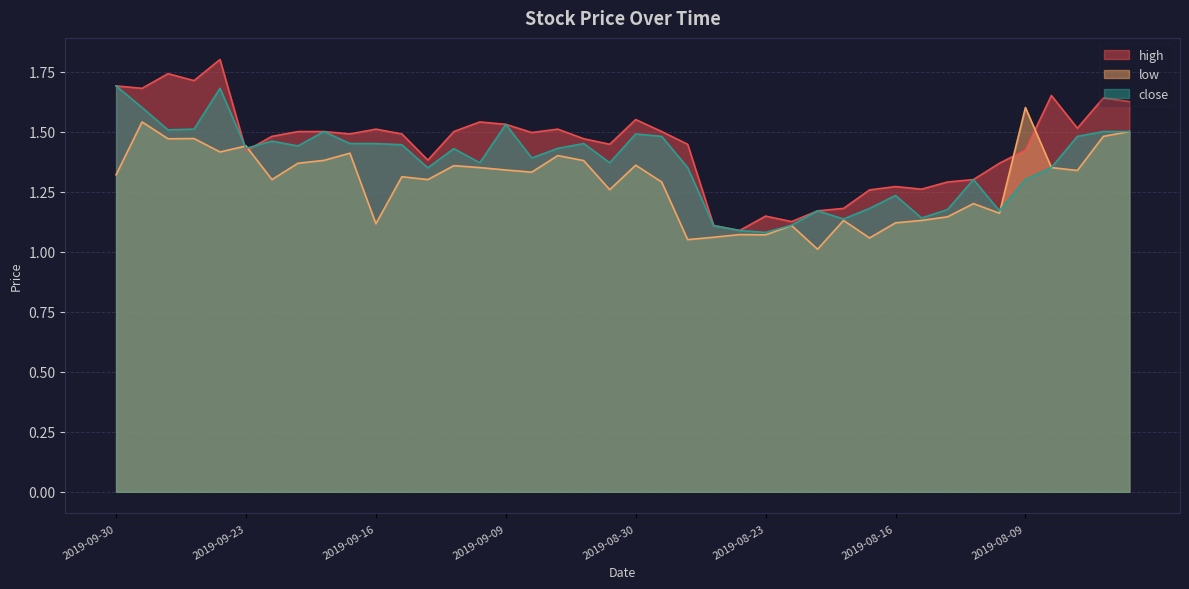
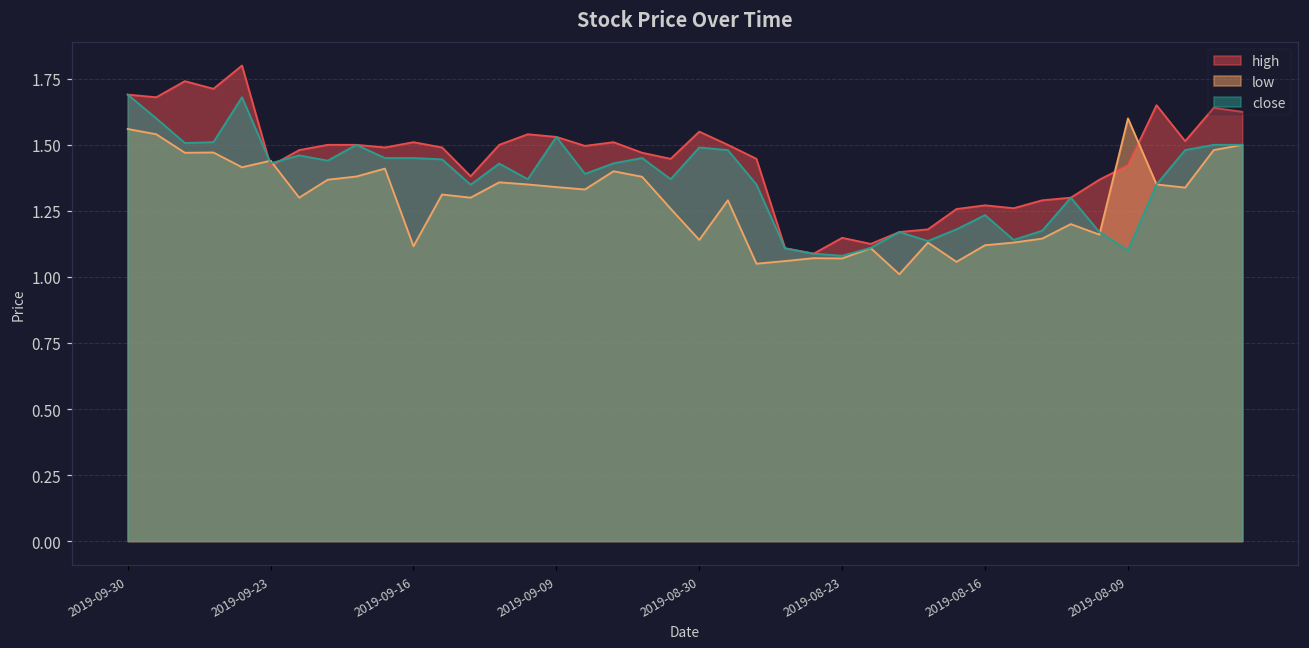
low, 2019-09-30: 1.32 -> 1.56
low, 2019-08-30: 1.36 -> 1.14
close, 2019-08-09: 1.3 -> 1.1
